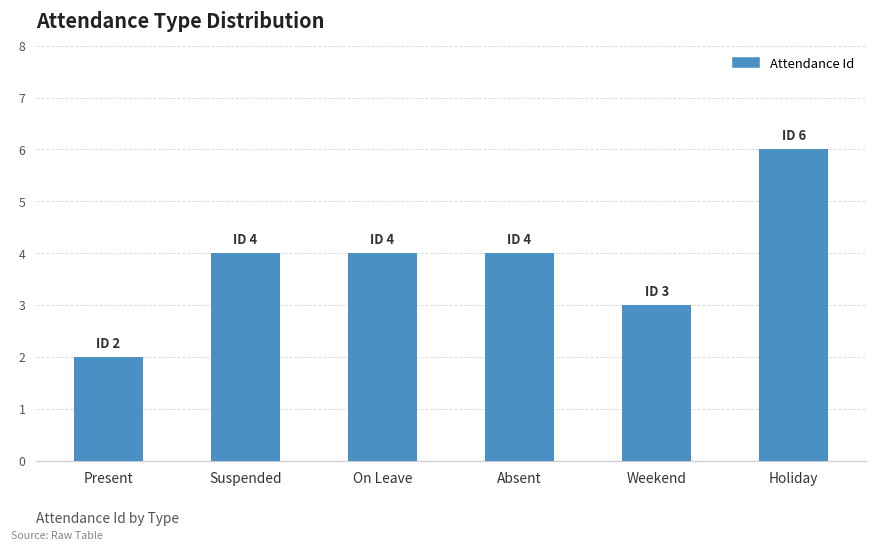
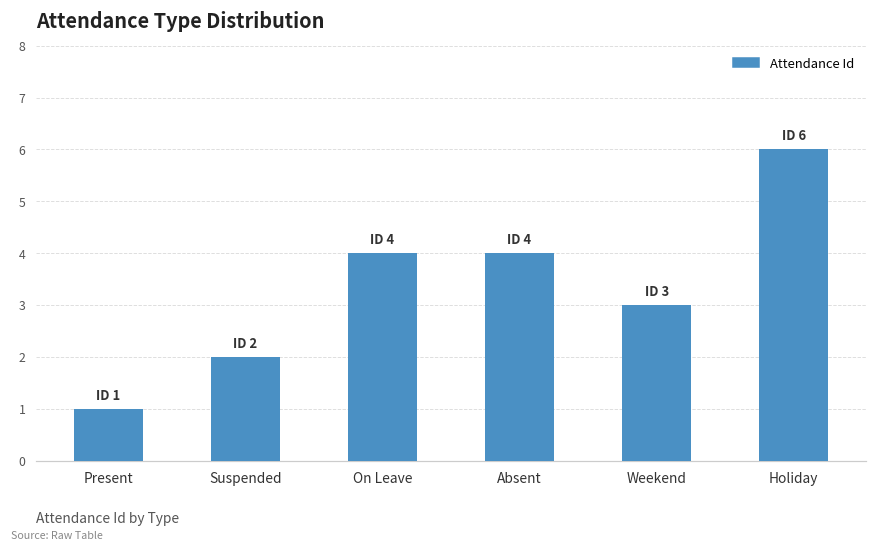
Present: 2 -> 1
Suspended: 4 -> 2
